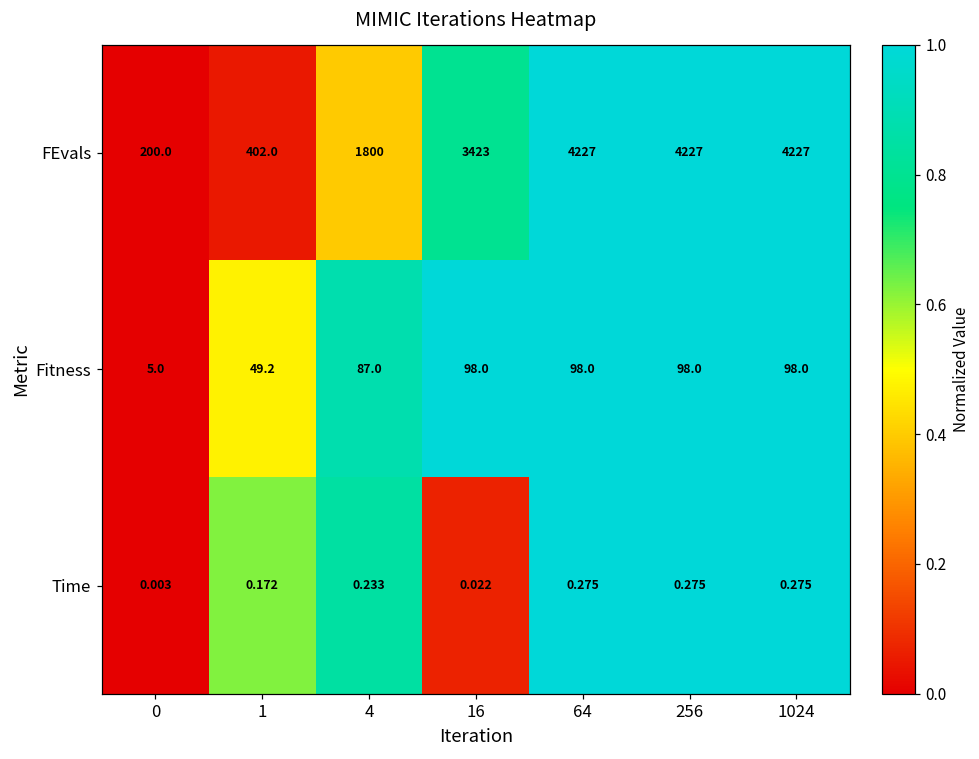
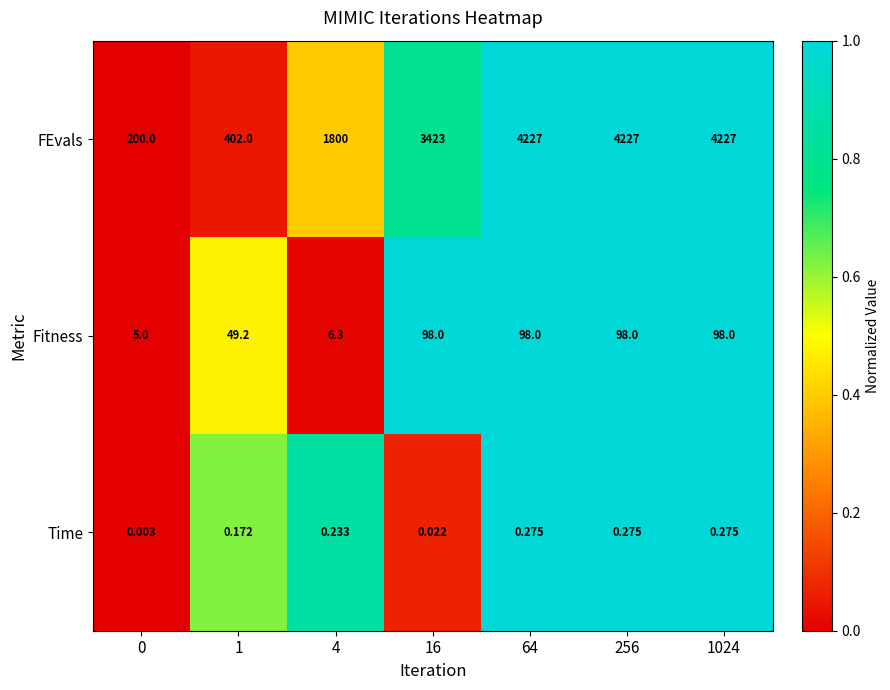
Fitness, 4: 87.0 -> 6.3
